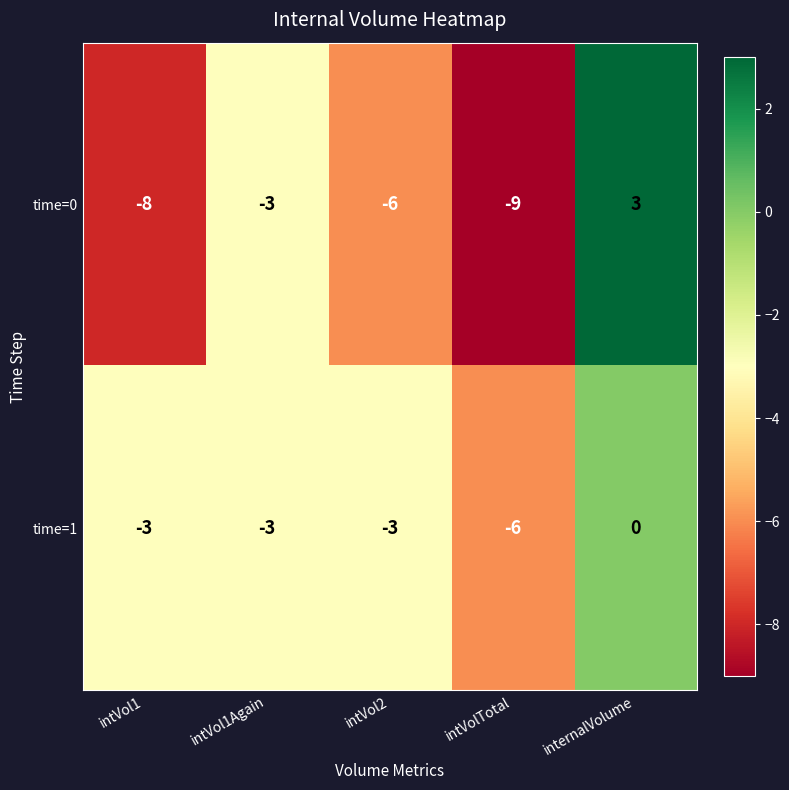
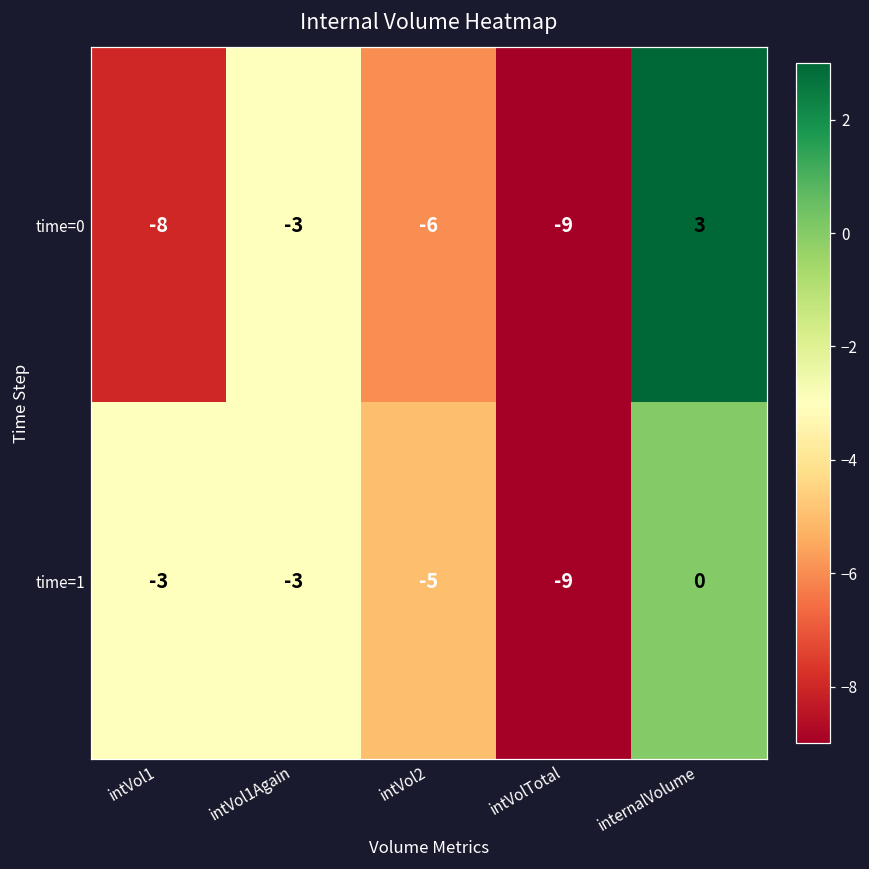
time=1, intVol2: -3 -> -5
time=1, intVolTotal: -6 -> -9
